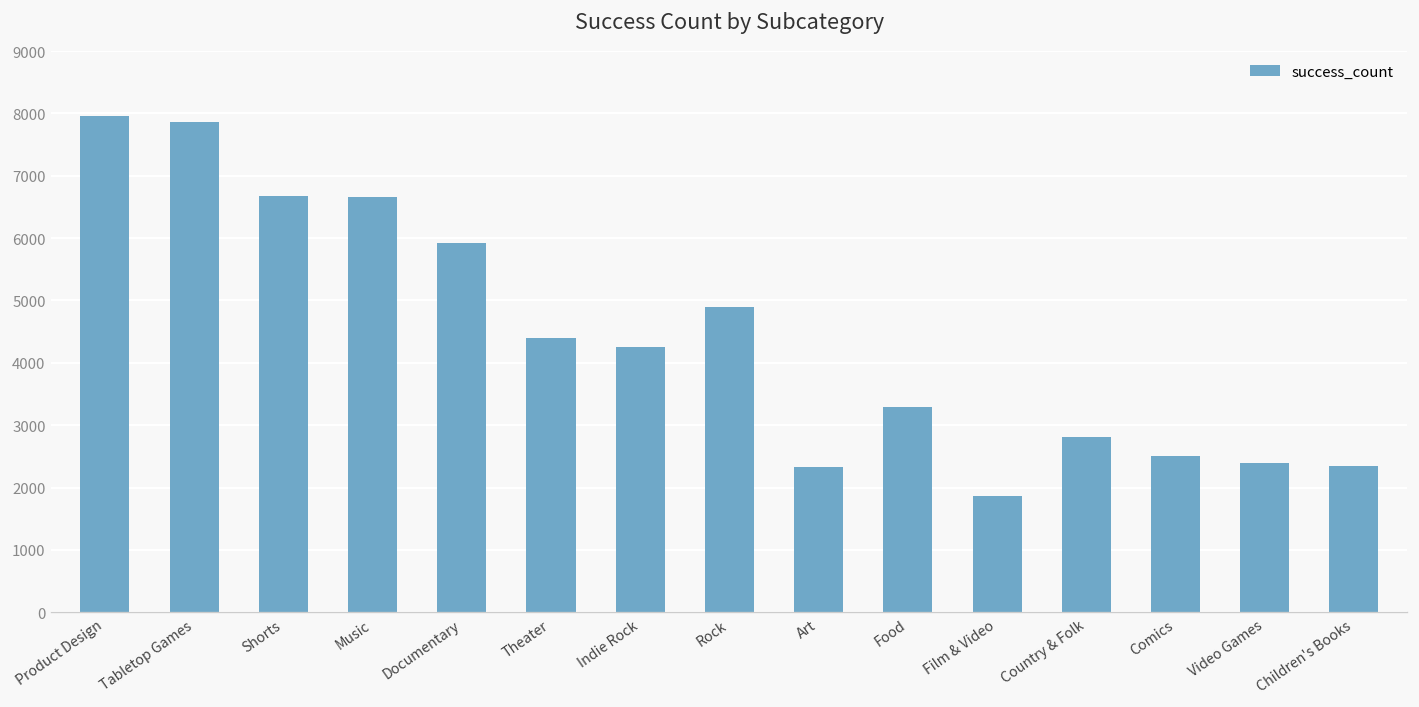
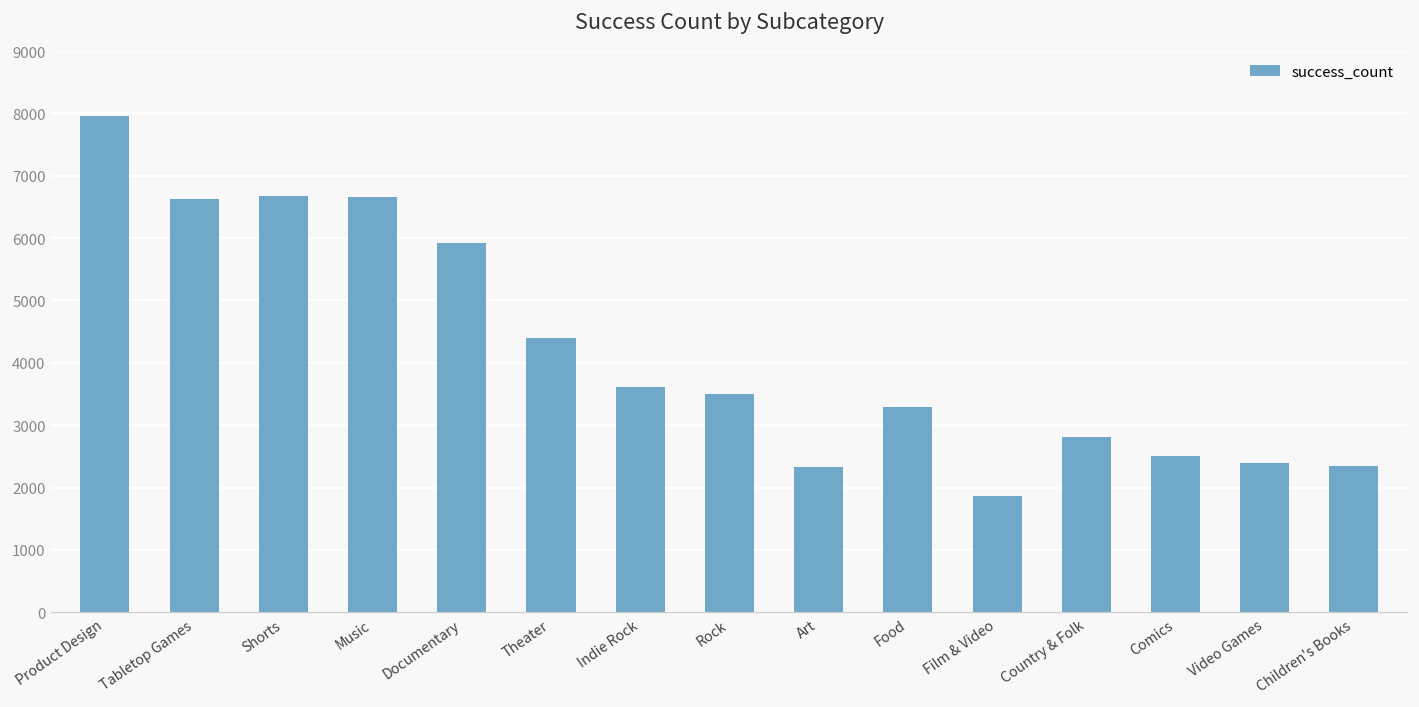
Tabletop Games: 7900 -> 6600
Indie Rock: 4200 -> 3600
Rock: 4900 -> 3500
